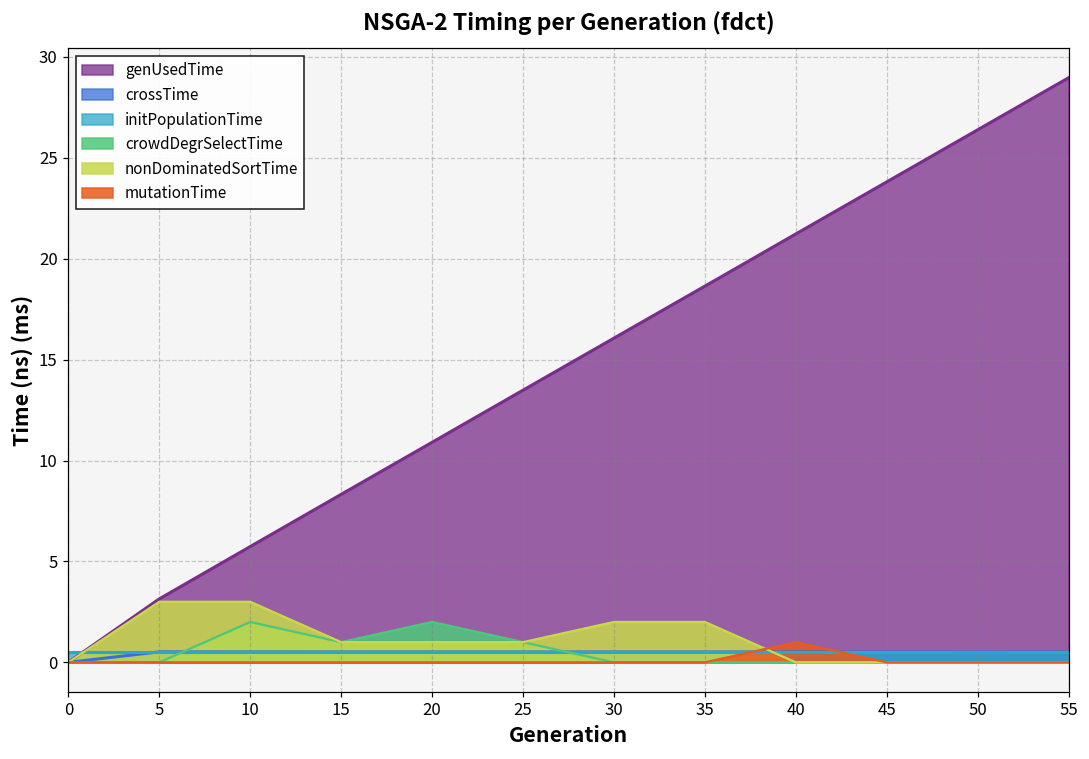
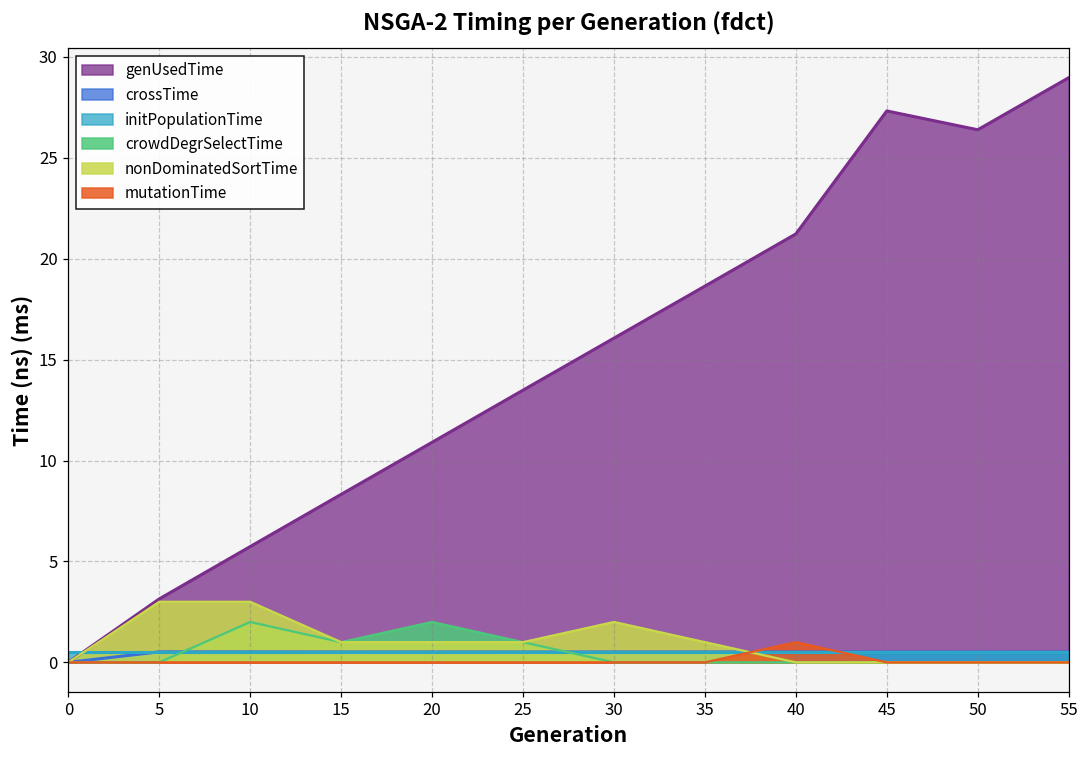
nonDominatedSortTime, 35: 2 -> 1
genUsedTime, 45: 23.8 -> 27.3
